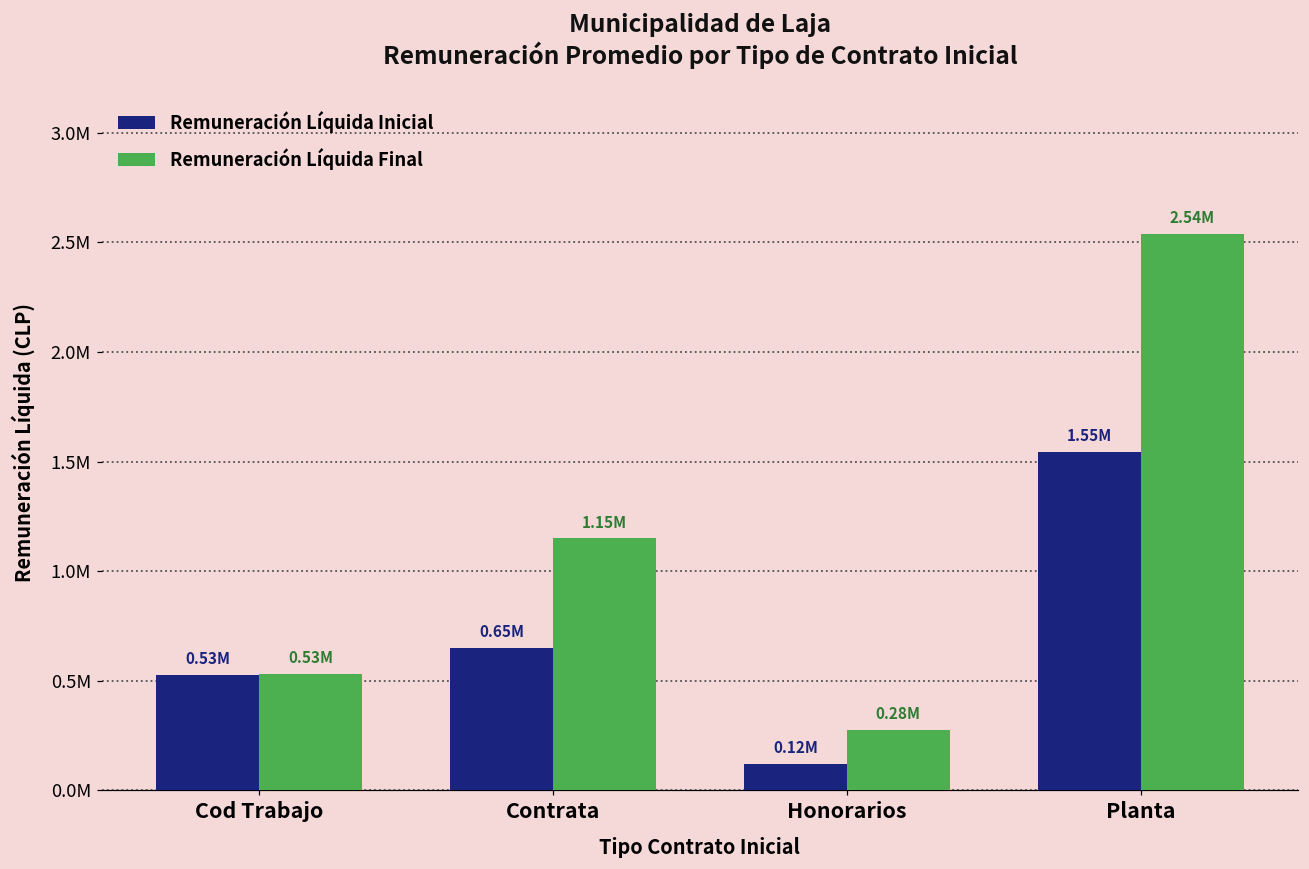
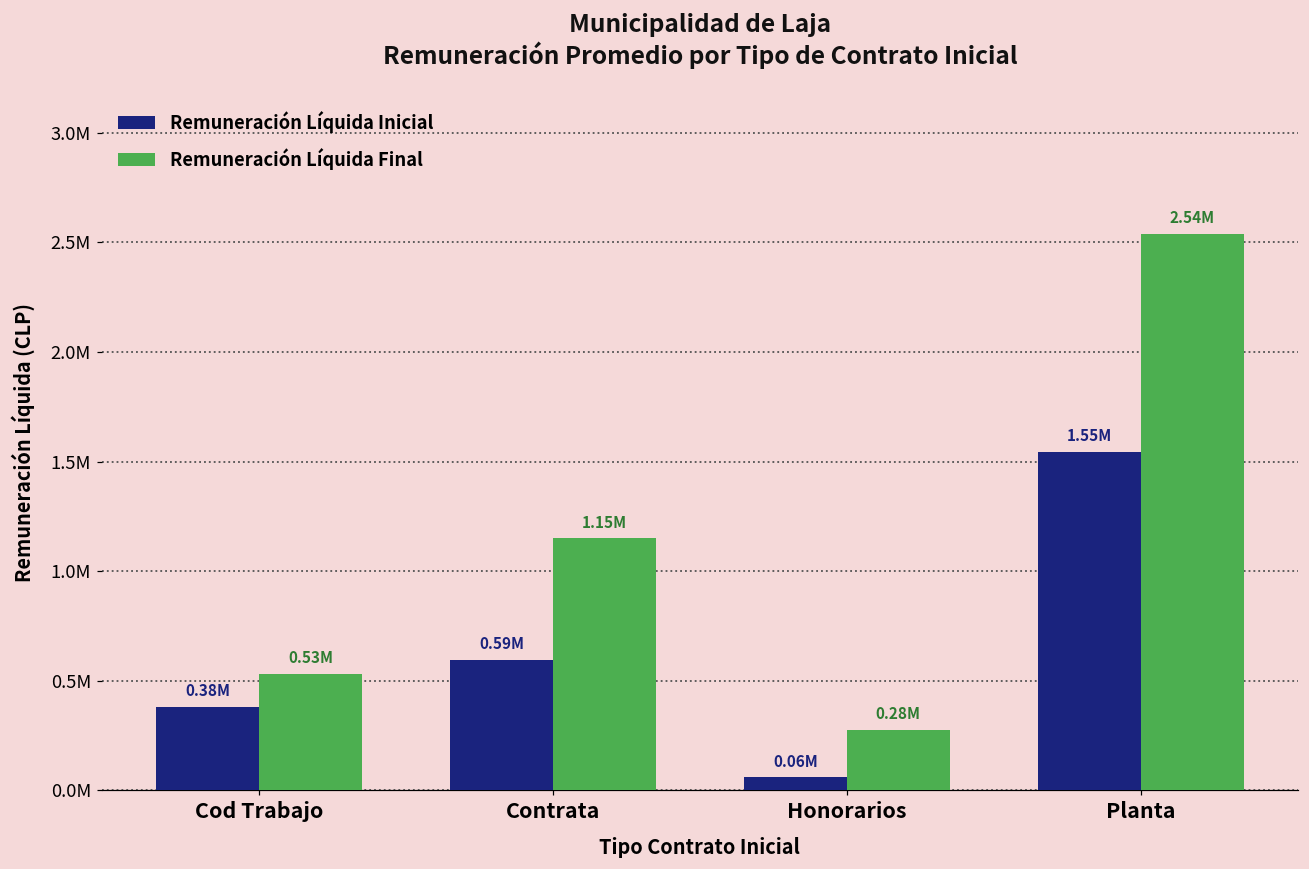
Remuneración Líquida Inicial, Cod Trabajo: 0.53M -> 0.38M
Remuneración Líquida Inicial, Contrata: 0.65M -> 0.59M
Remuneración Líquida Inicial, Honorarios: 0.12M -> 0.06M
